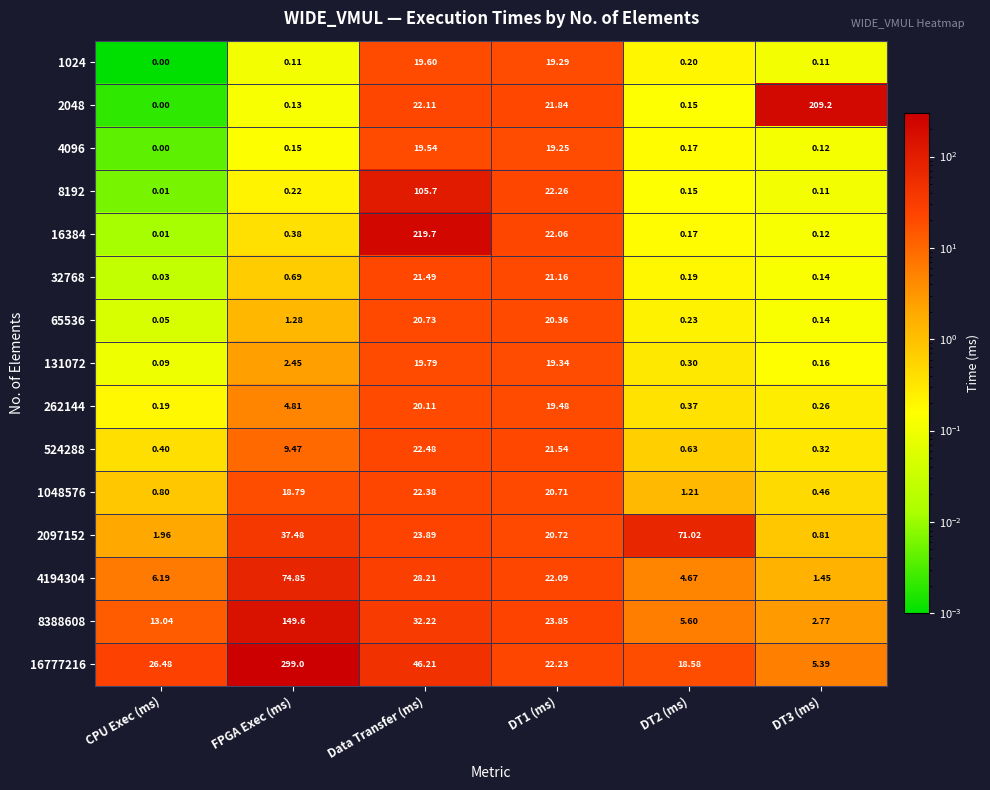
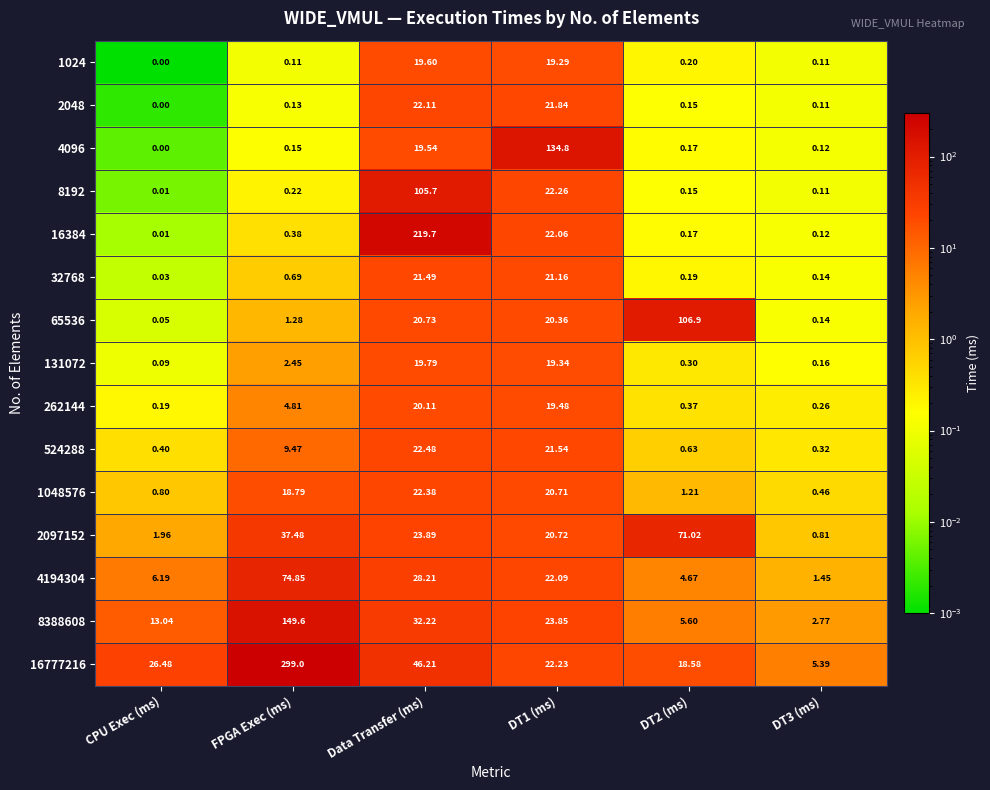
2048, DT3 (ms): 209.2 -> 0.11
4096, DT1 (ms): 19.25 -> 134.8
65536, DT2 (ms): 0.23 -> 106.9
